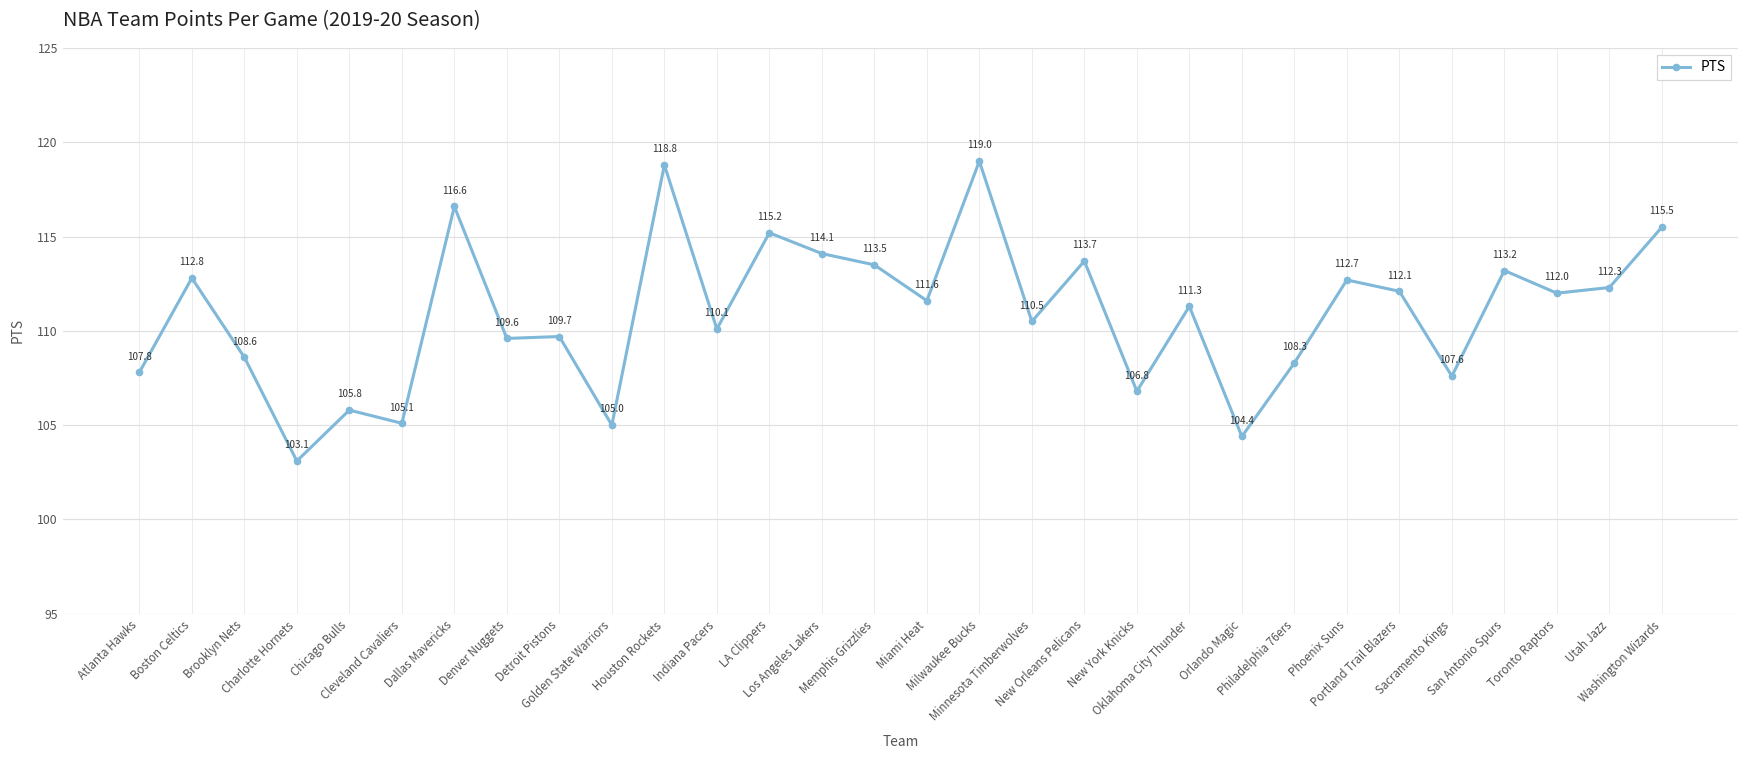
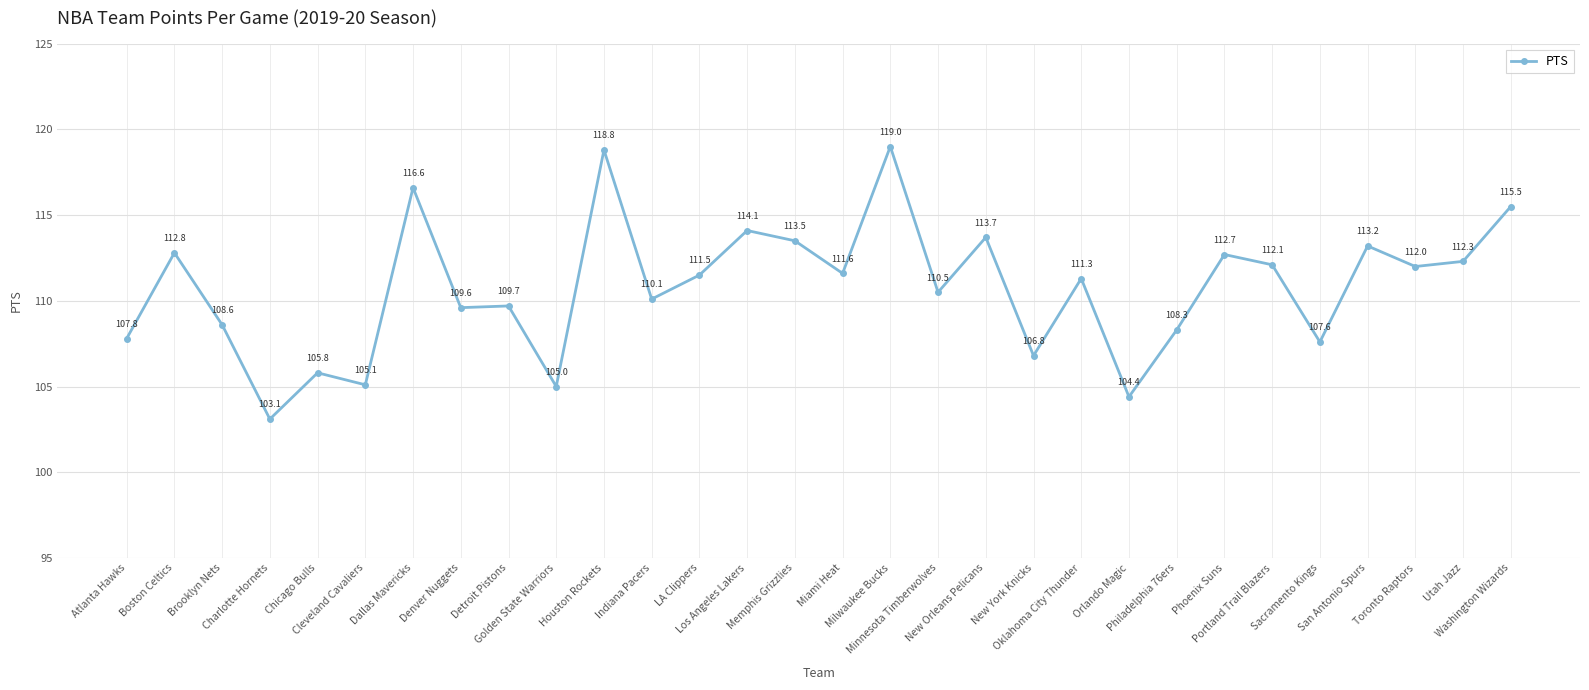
LA Clippers: 115.2 -> 111.5
